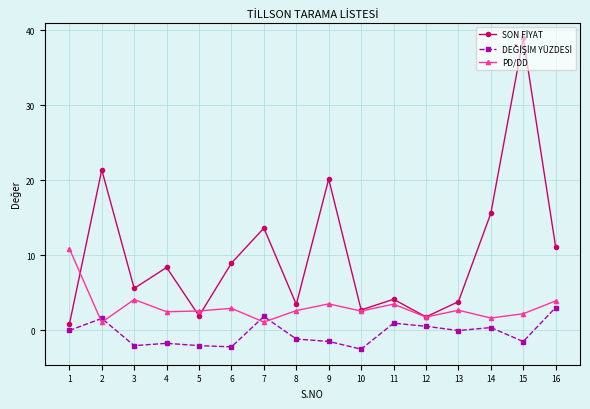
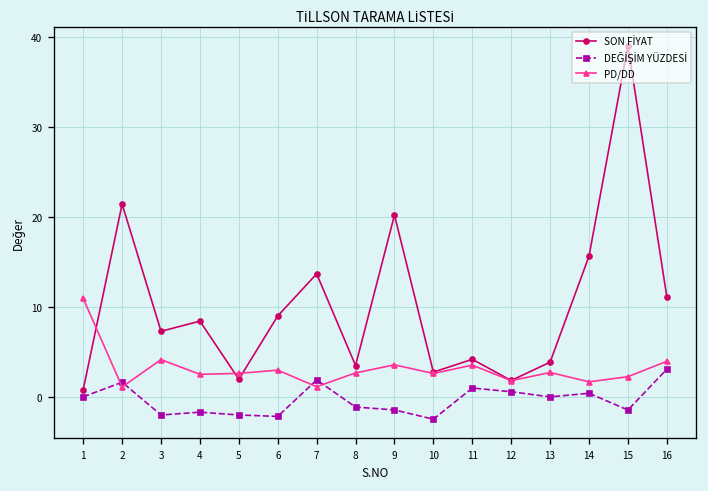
SON FİYAT, 3: 6 -> 7
